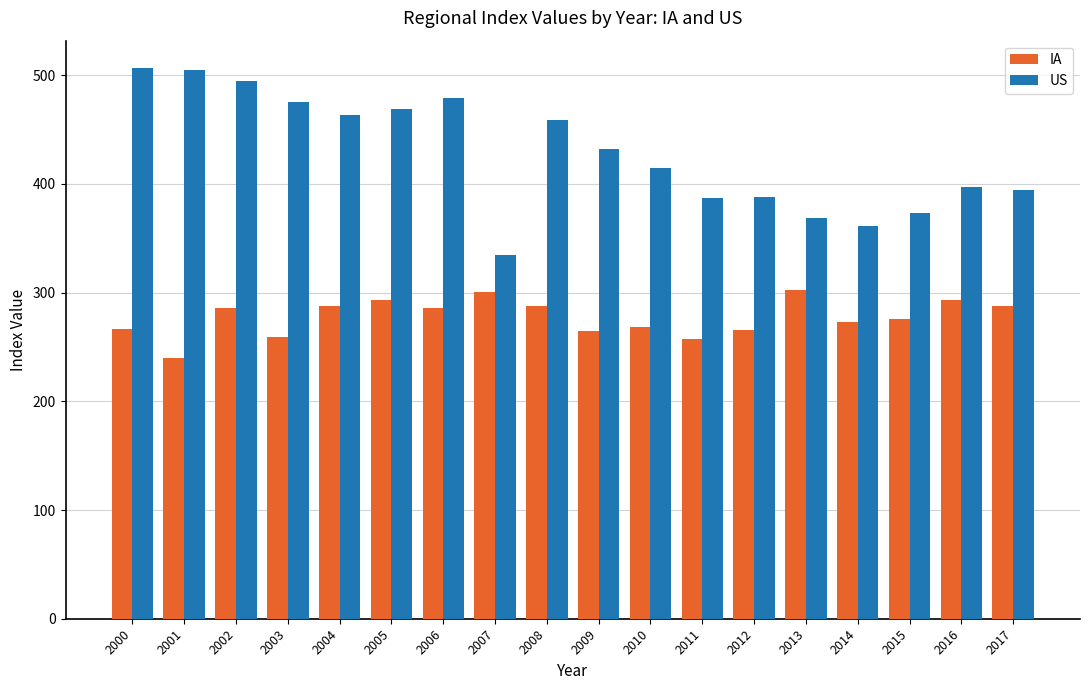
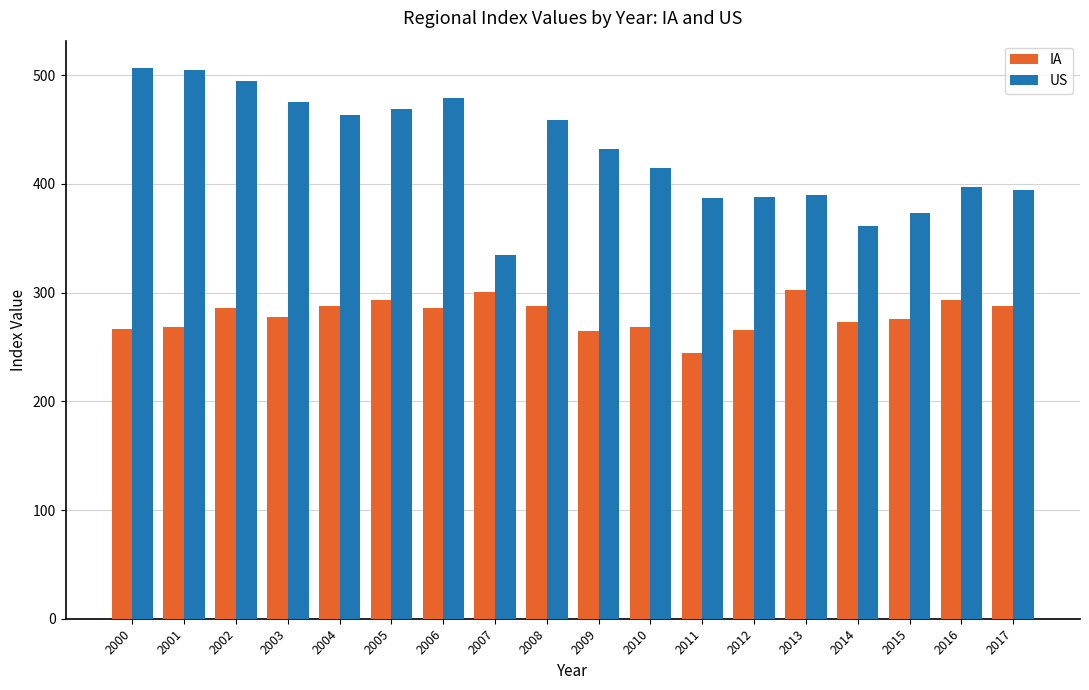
IA, 2001: 240 -> 268
IA, 2003: 259 -> 278
IA, 2011: 257 -> 244
US, 2013: 369 -> 390
